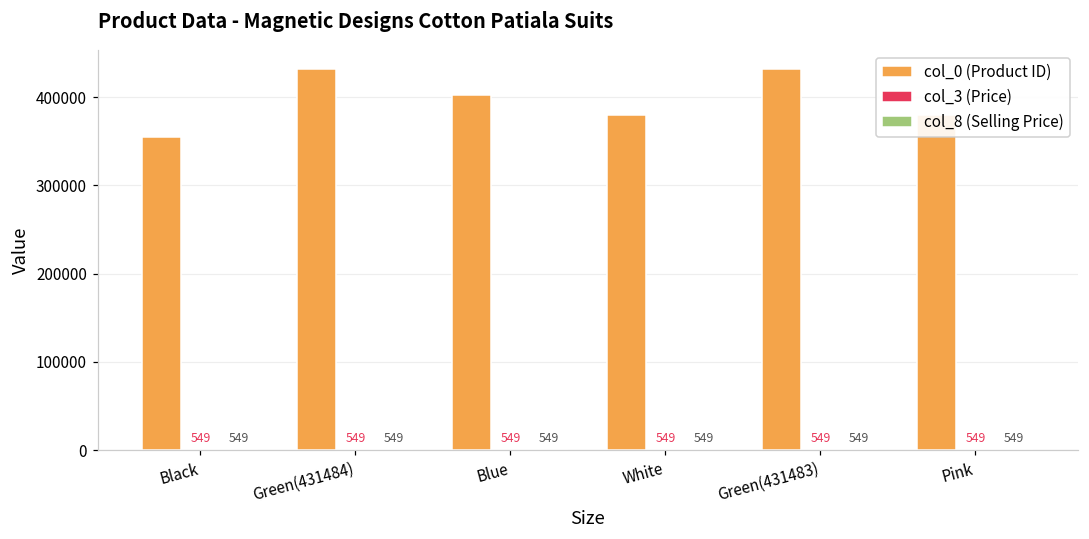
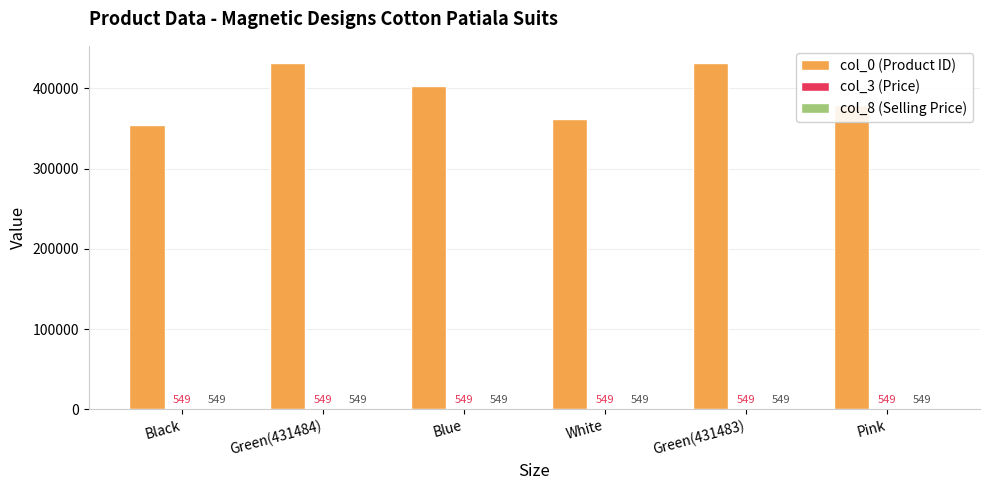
col_0 (Product ID), White: 380000 -> 360000
